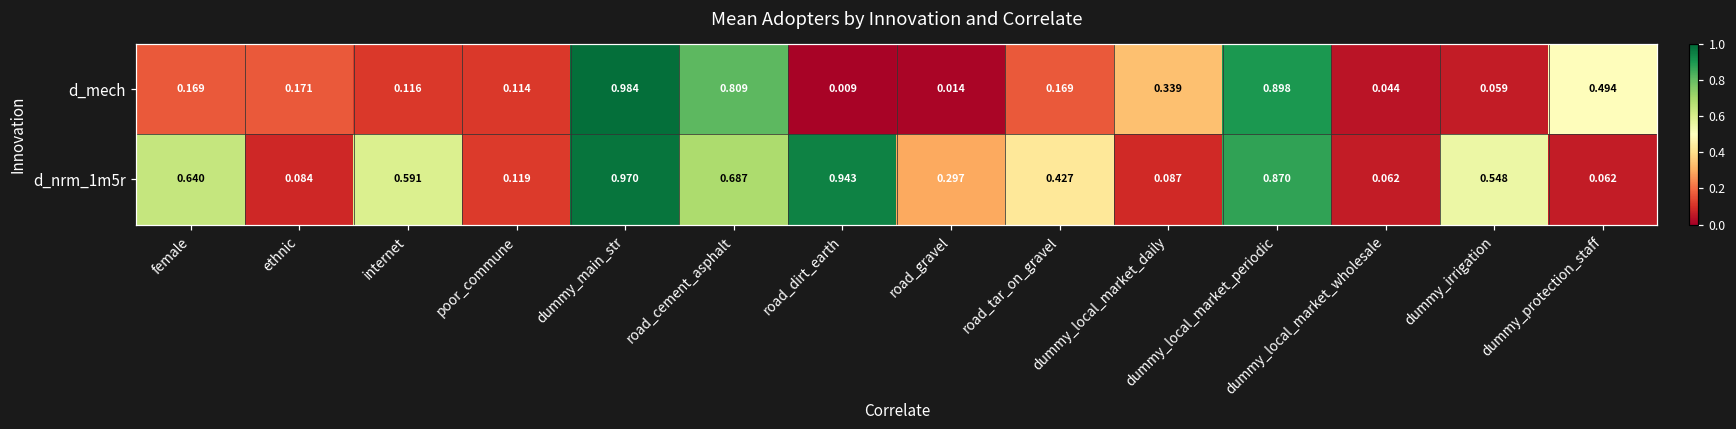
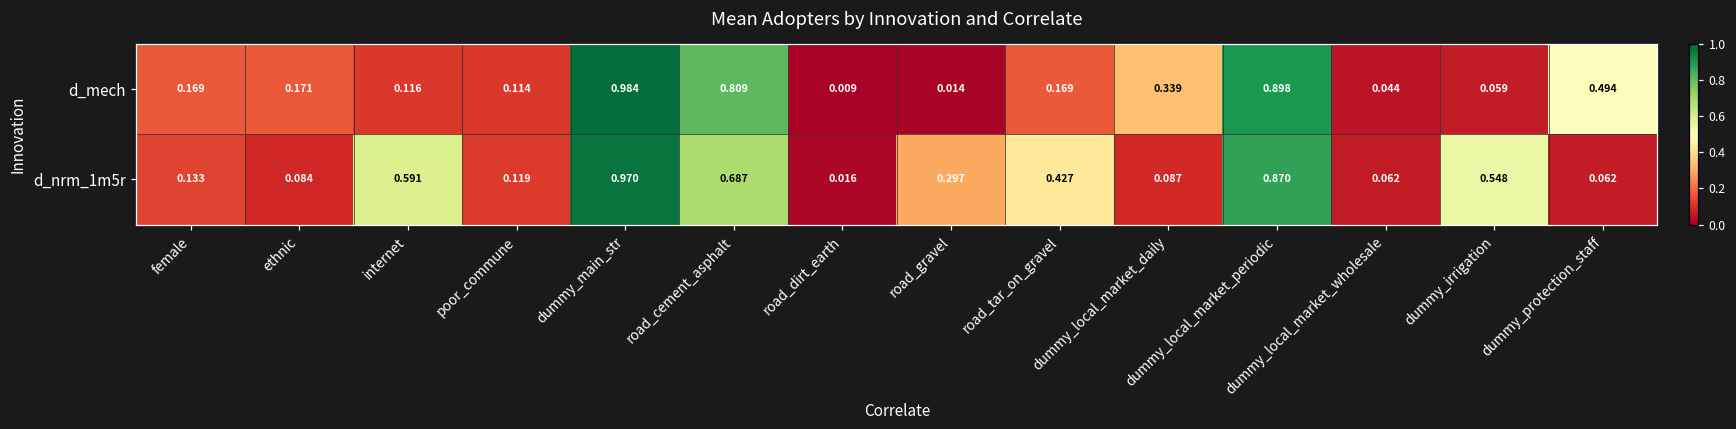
d_nrm_1m5r, female: 0.640 -> 0.133
d_nrm_1m5r, road_dirt_earth: 0.943 -> 0.016
